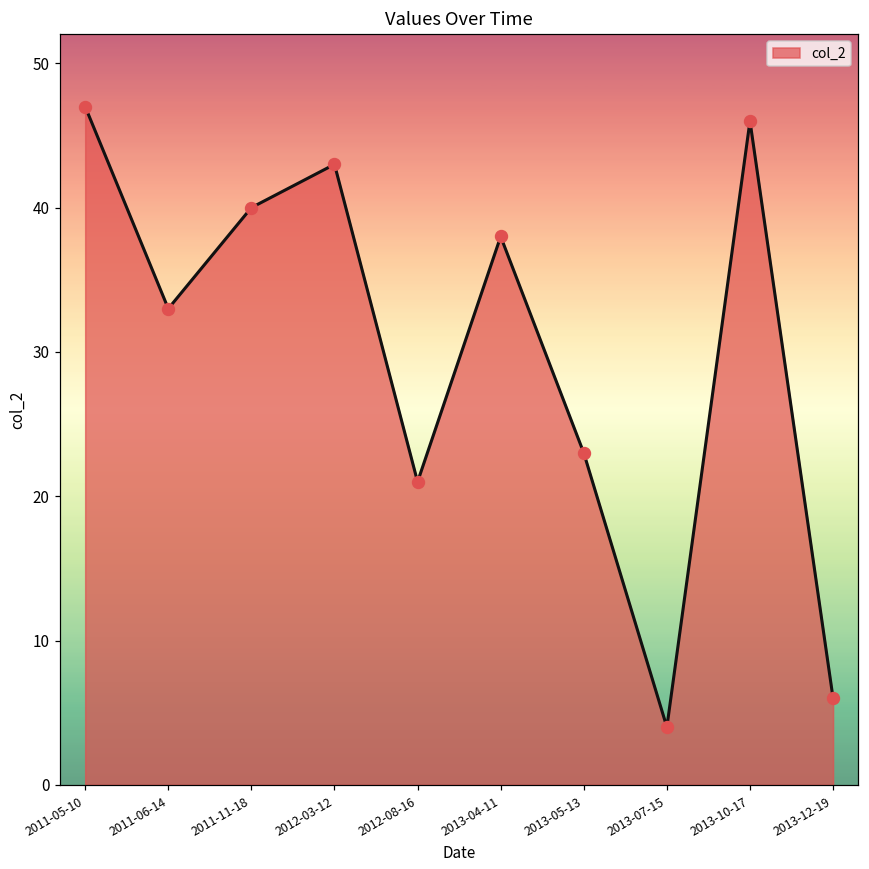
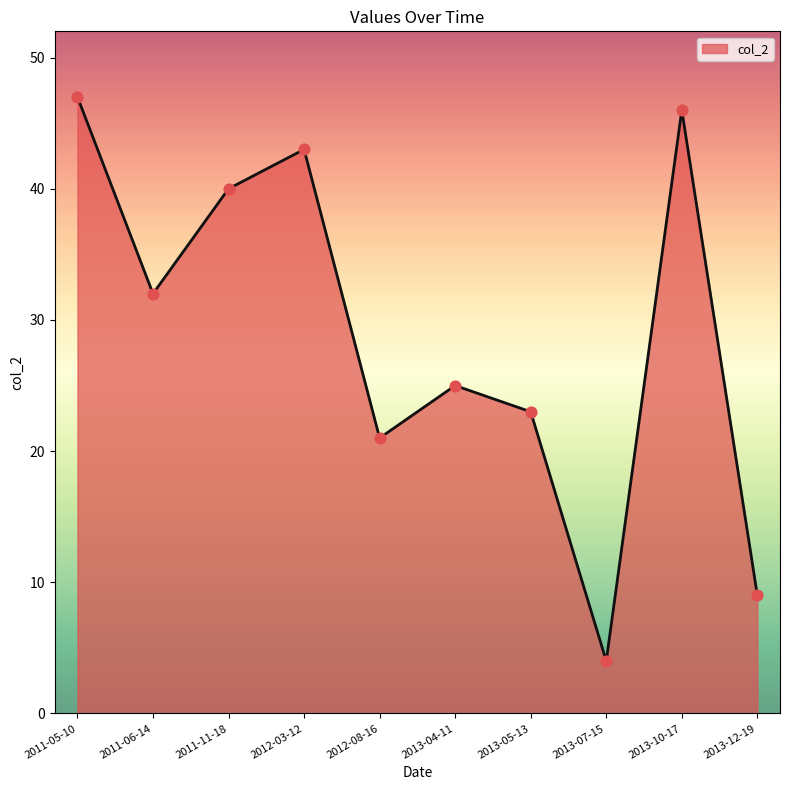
2011-06-14: 33 -> 32
2013-04-11: 38 -> 25
2013-12-19: 6 -> 9
